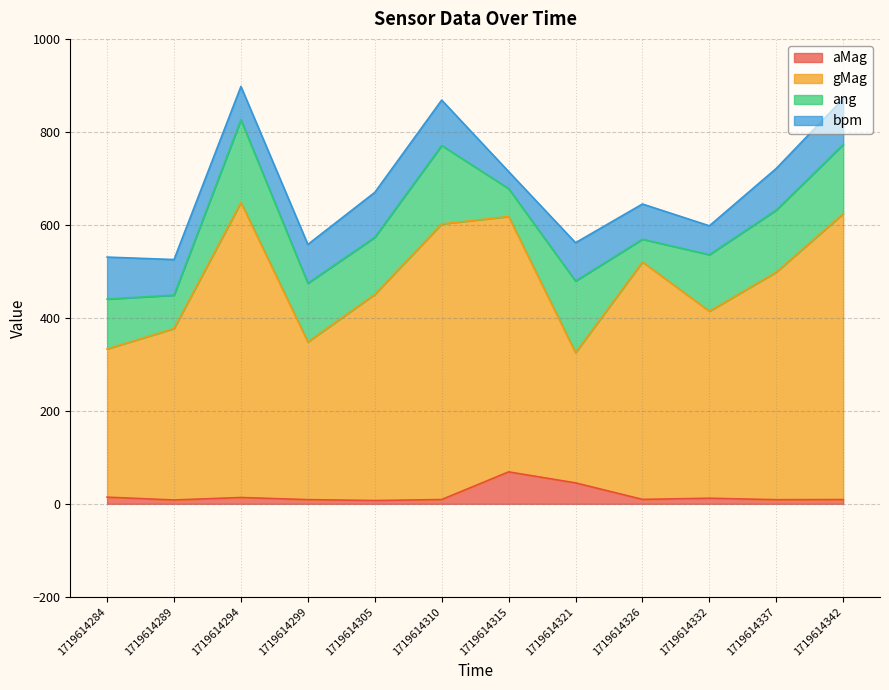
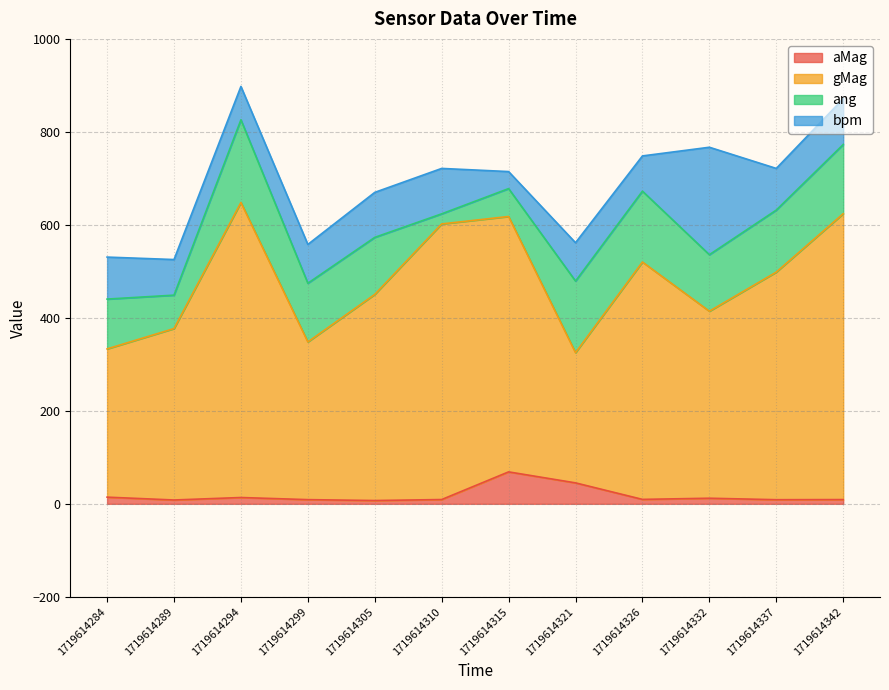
ang, 1719614310: 170 -> 20
ang, 1719614326: 50 -> 150
bpm, 1719614332: 60 -> 230
